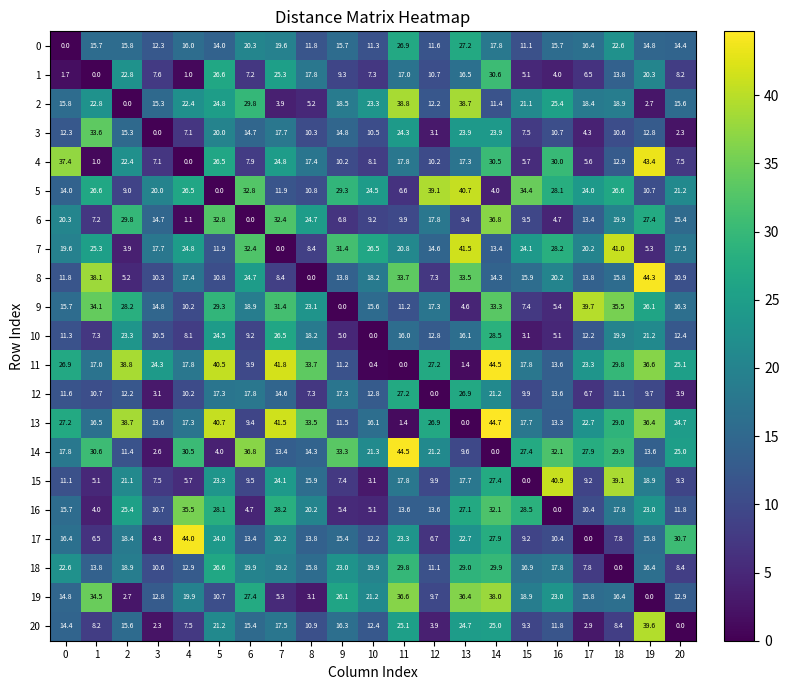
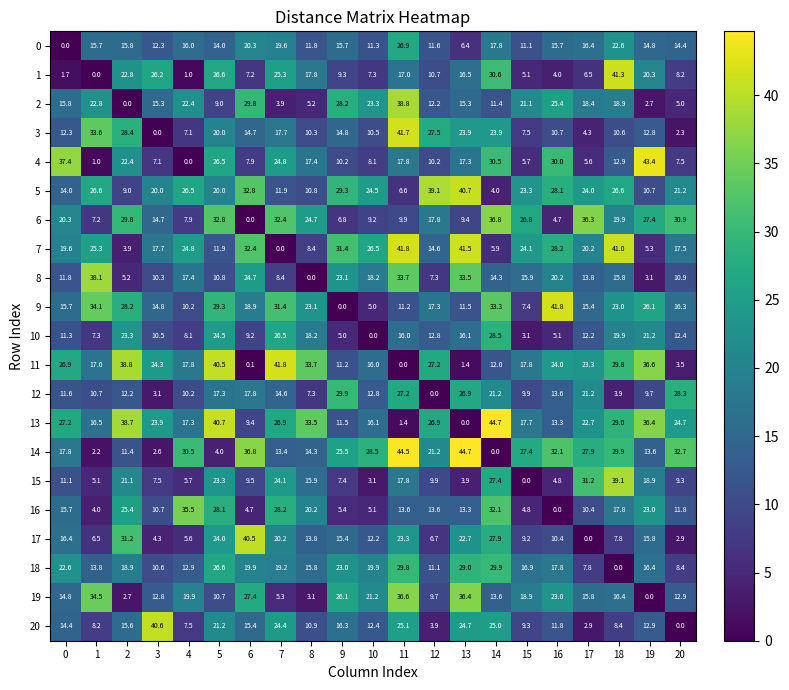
0, 13: 27.2 -> 6.4
1, 3: 7.6 -> 26.2
1, 18: 13.8 -> 41.3
2, 5: 24.8 -> 9.0
2, 9: 18.5 -> 28.2
2, 13: 38.7 -> 15.3
2, 20: 15.6 -> 5.0
3, 2: 15.3 -> 28.4
3, 11: 24.3 -> 41.7
3, 12: 3.1 -> 27.5
5, 5: 0.0 -> 20.0
5, 15: 34.4 -> 23.3
6, 4: 1.1 -> 7.9
6, 15: 9.5 -> 26.8
6, 17: 13.4 -> 36.3
6, 20: 15.4 -> 30.9
7, 11: 20.8 -> 41.8
7, 14: 13.4 -> 5.9
8, 9: 13.8 -> 23.1
8, 19: 44.3 -> 3.1
9, 10: 15.6 -> 5.0
9, 13: 4.6 -> 11.5
9, 16: 5.4 -> 41.8
9, 17: 39.7 -> 15.4
9, 18: 35.5 -> 23.0
11, 6: 9.9 -> 0.1
11, 10: 0.4 -> 16.0
11, 14: 44.5 -> 12.0
11, 16: 13.6 -> 24.0
11, 20: 25.1 -> 3.5
12, 9: 17.3 -> 29.9
12, 17: 6.7 -> 21.2
12, 18: 11.1 -> 3.9
12, 20: 3.9 -> 28.3
13, 3: 13.6 -> 23.9
13, 7: 41.5 -> 26.9
14, 1: 30.6 -> 2.2
14, 9: 33.3 -> 25.5
14, 10: 21.3 -> 28.5
14, 13: 9.6 -> 44.7
14, 20: 25.0 -> 32.7
15, 13: 17.7 -> 3.9
15, 16: 40.9 -> 4.8
15, 17: 9.2 -> 31.2
16, 13: 27.1 -> 13.3
16, 15: 28.5 -> 4.8
17, 2: 18.4 -> 31.2
17, 4: 44.0 -> 5.6
17, 6: 13.4 -> 40.5
17, 20: 30.7 -> 2.9
19, 14: 38.0 -> 13.6
20, 3: 2.3 -> 40.6
20, 7: 17.5 -> 24.4
20, 19: 39.6 -> 12.9
